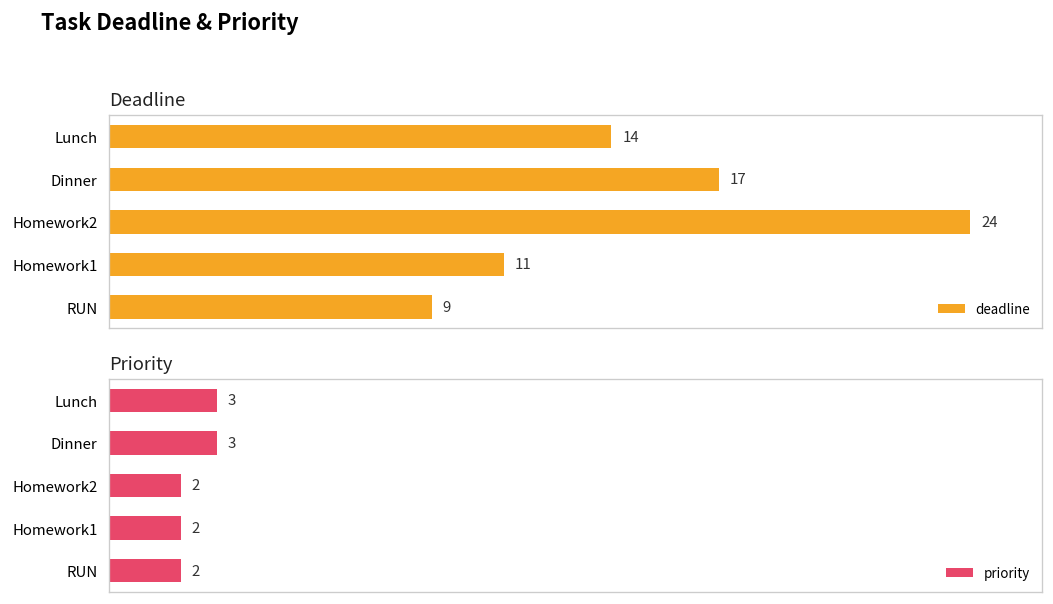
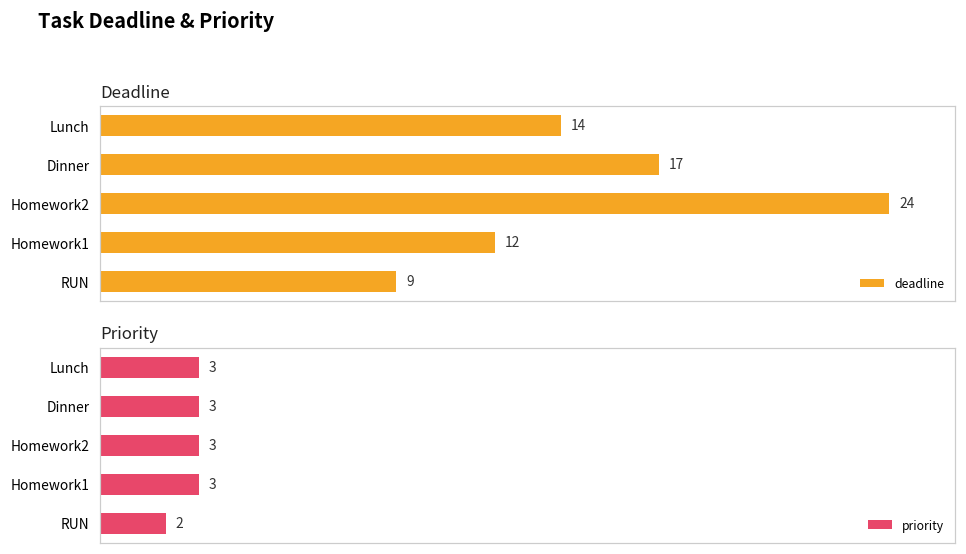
Deadline, Homework1: 11 -> 12
Priority, Homework2: 2 -> 3
Priority, Homework1: 2 -> 3
